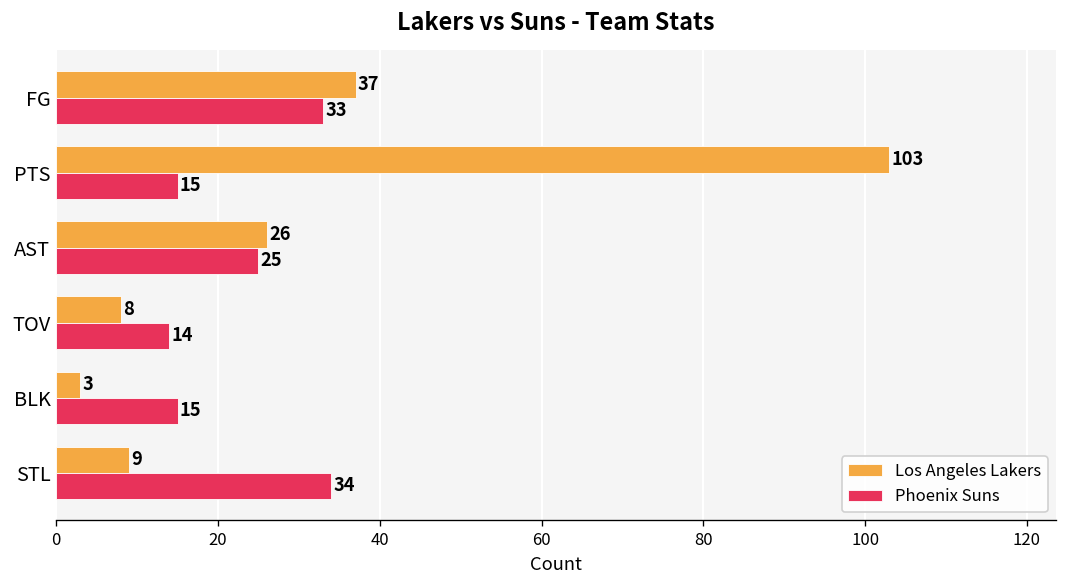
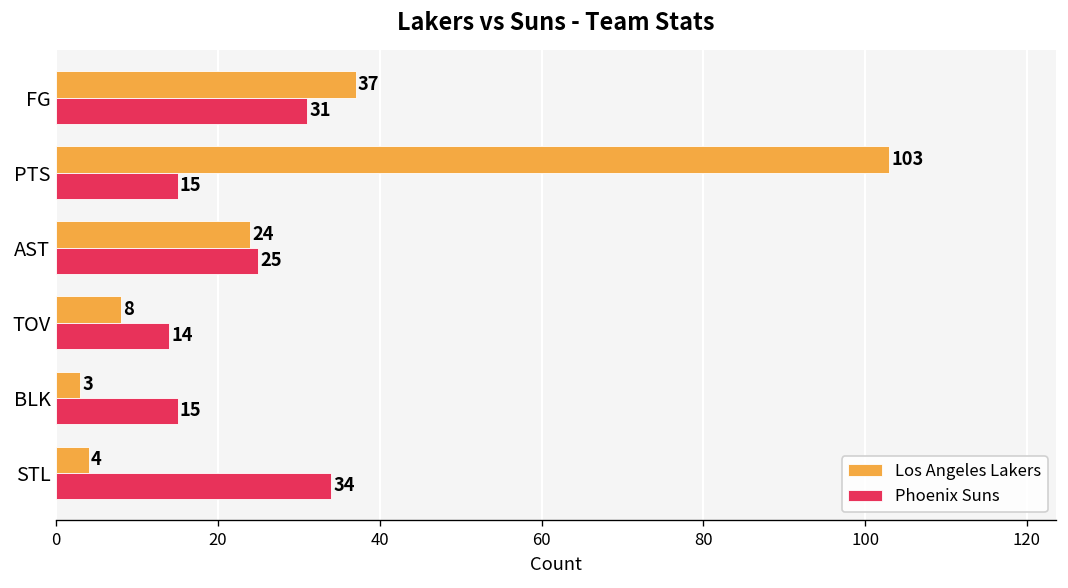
Phoenix Suns, FG: 33 -> 31
Los Angeles Lakers, AST: 26 -> 24
Los Angeles Lakers, STL: 9 -> 4
